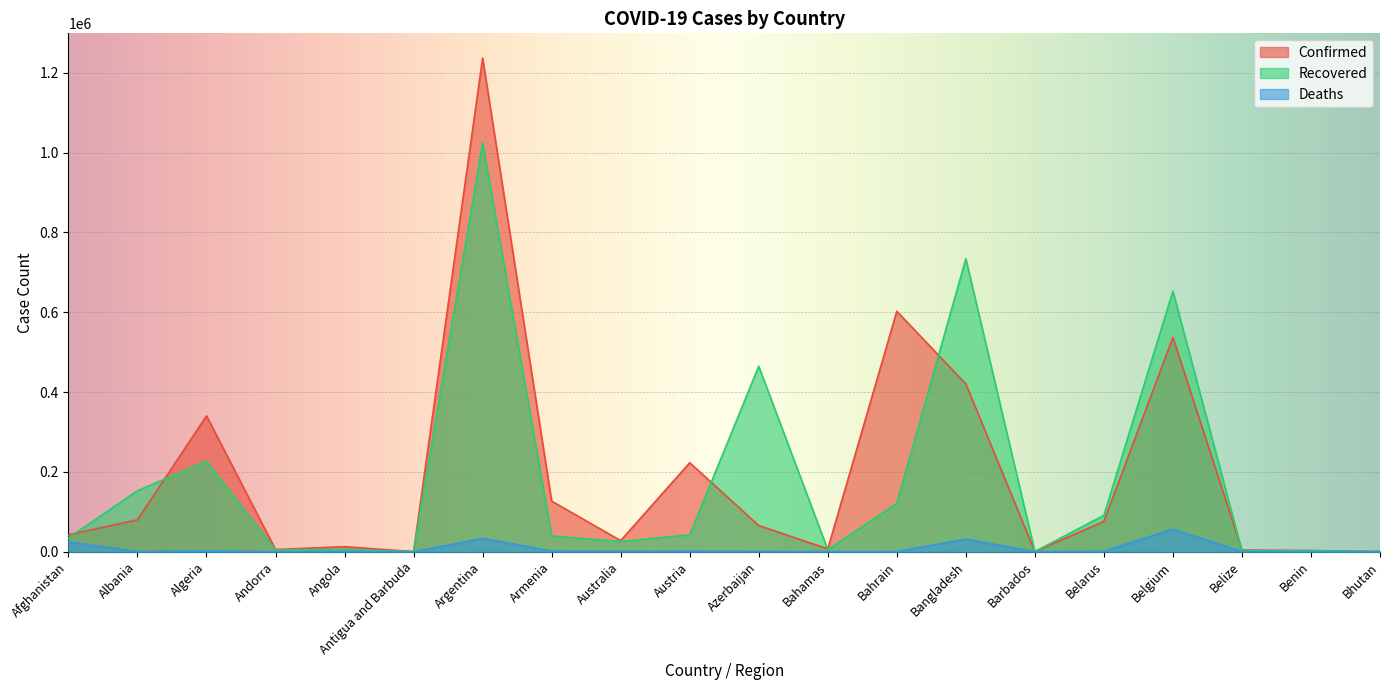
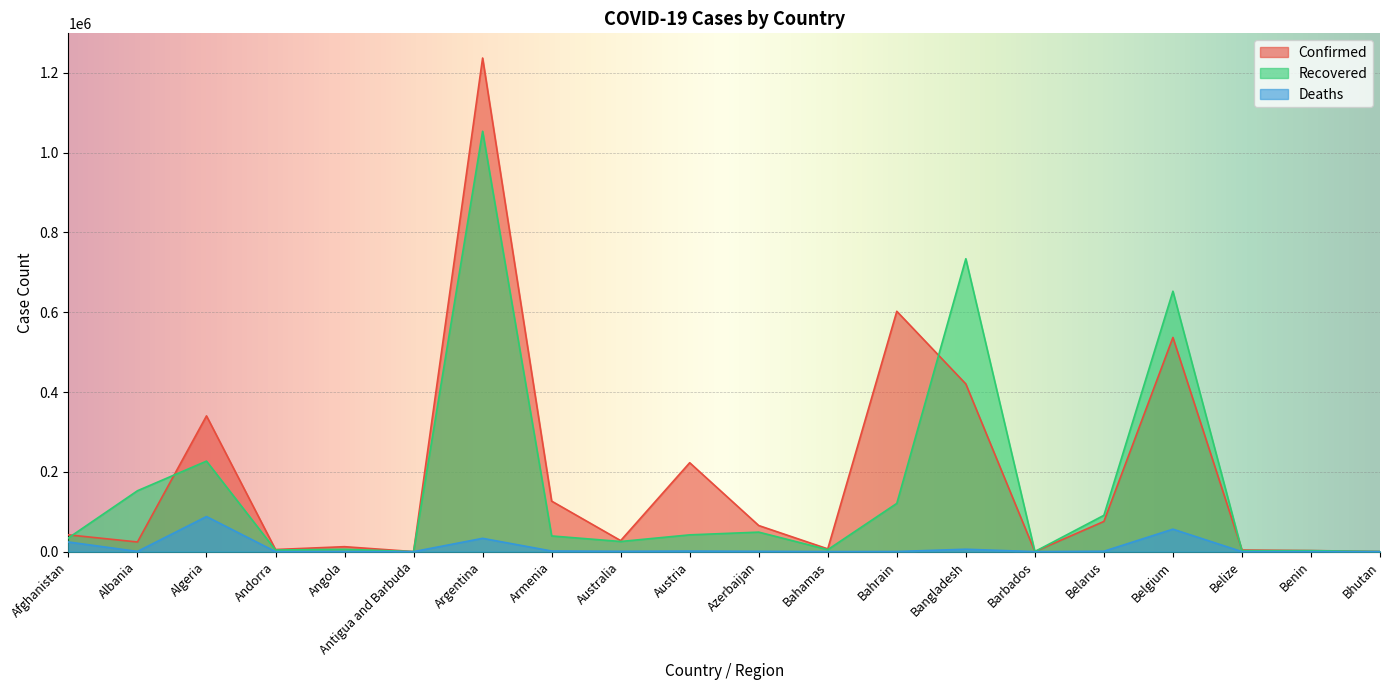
Confirmed, Albania: 80000 -> 20000
Deaths, Algeria: 0 -> 90000
Recovered, Argentina: 1020000 -> 1050000
Recovered, Azerbaijan: 460000 -> 50000
Deaths, Bangladesh: 30000 -> 10000
